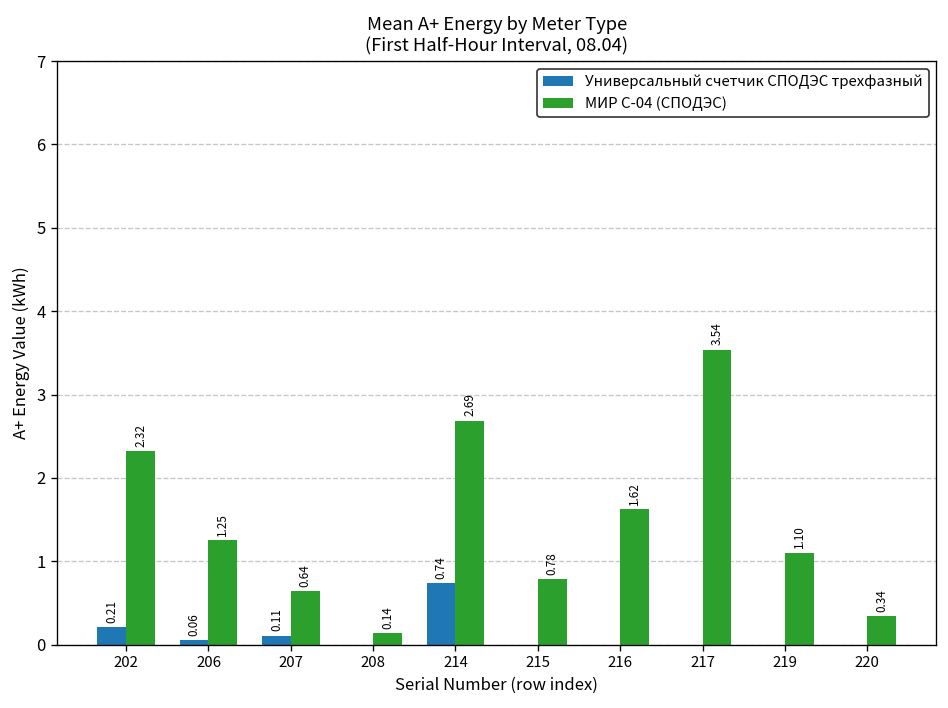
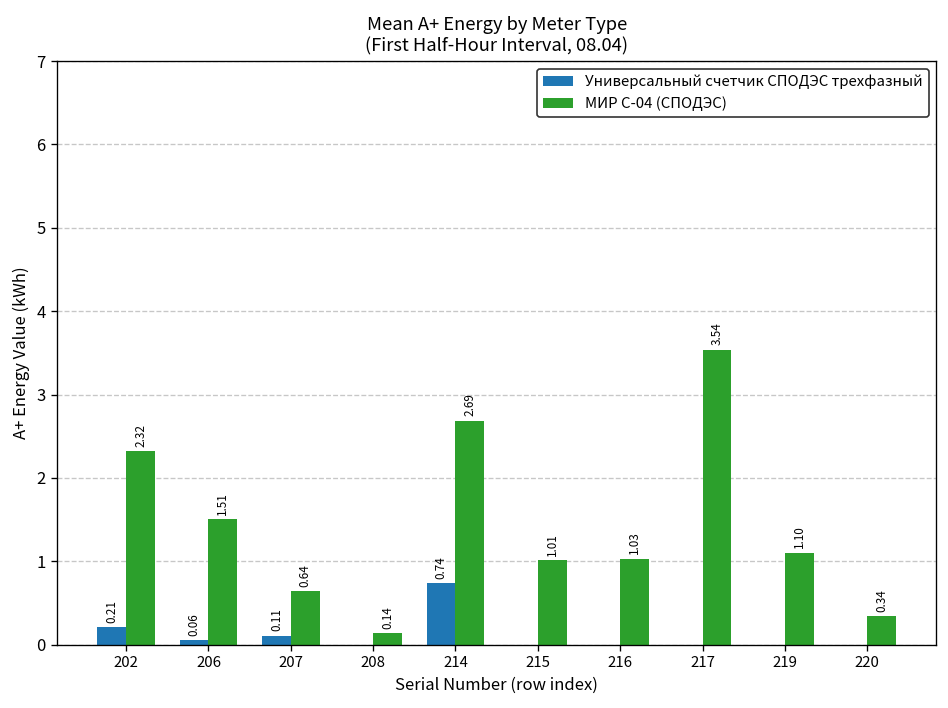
МИР С-04 (СПОДЭС), 206: 1.25 -> 1.51
МИР С-04 (СПОДЭС), 215: 0.78 -> 1.01
МИР С-04 (СПОДЭС), 216: 1.62 -> 1.03
